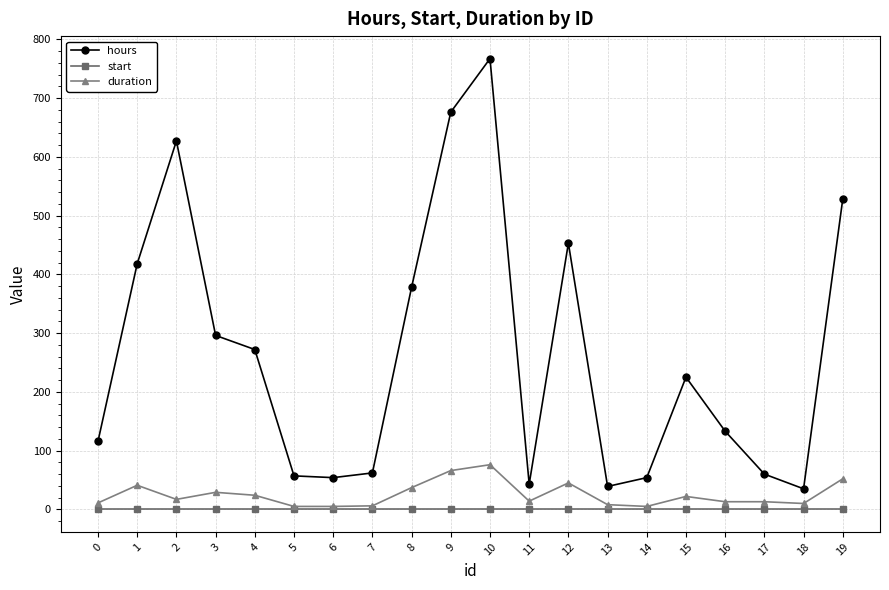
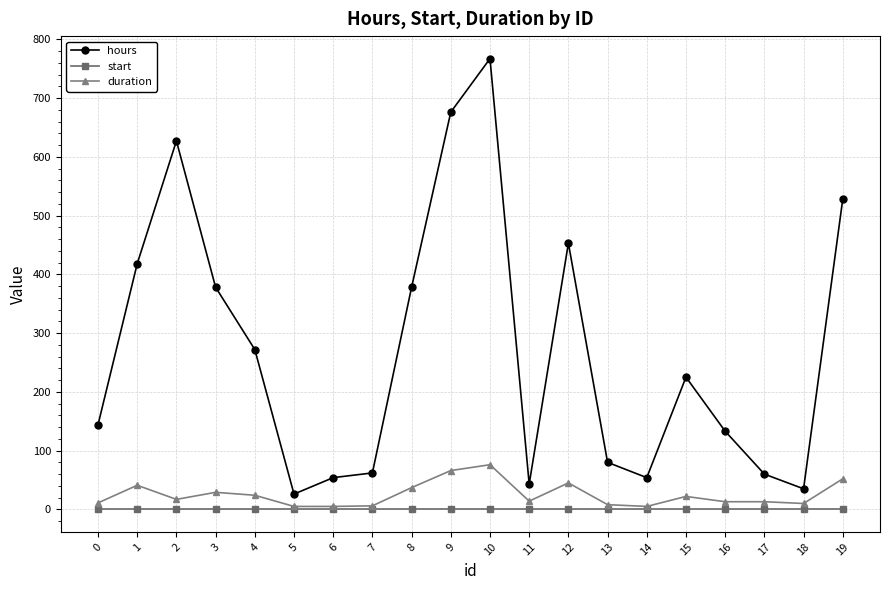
hours, 0: 120 -> 140
hours, 3: 300 -> 380
hours, 5: 60 -> 30
hours, 13: 40 -> 80
